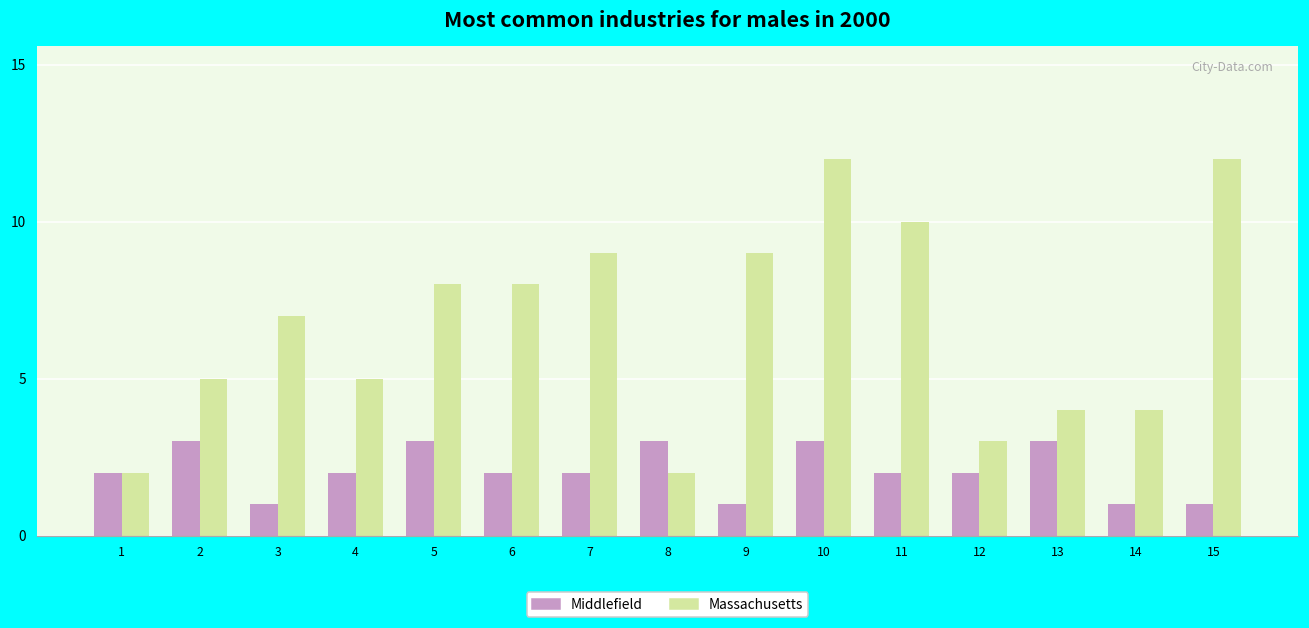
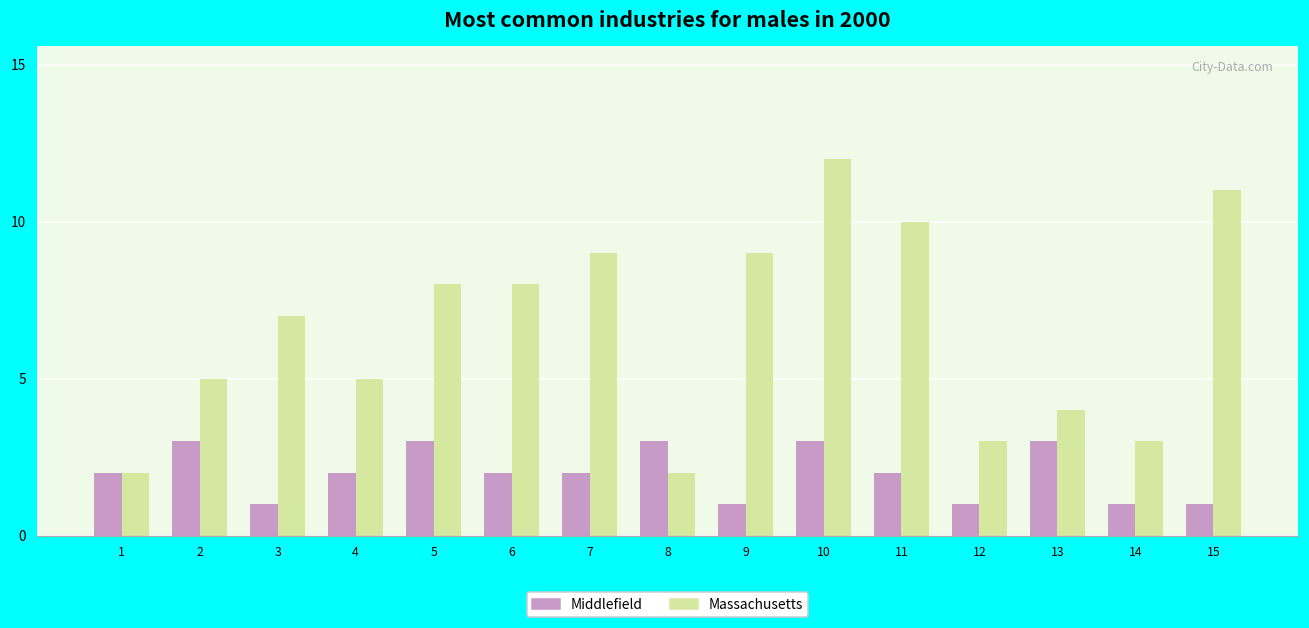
Middlefield, 12: 2 -> 1
Massachusetts, 14: 4 -> 3
Massachusetts, 15: 12 -> 11
